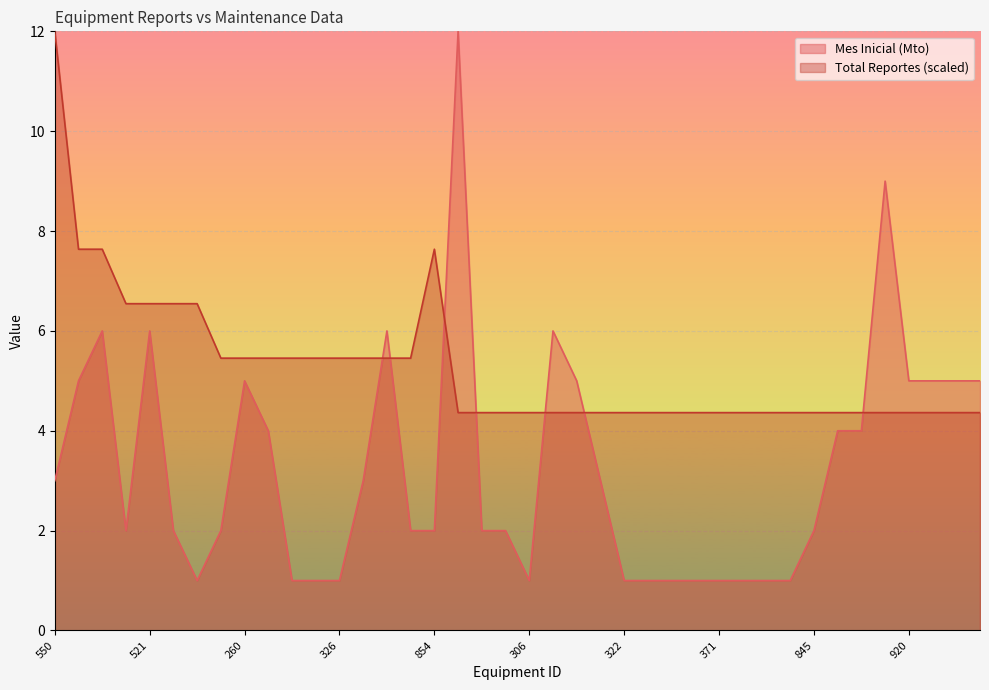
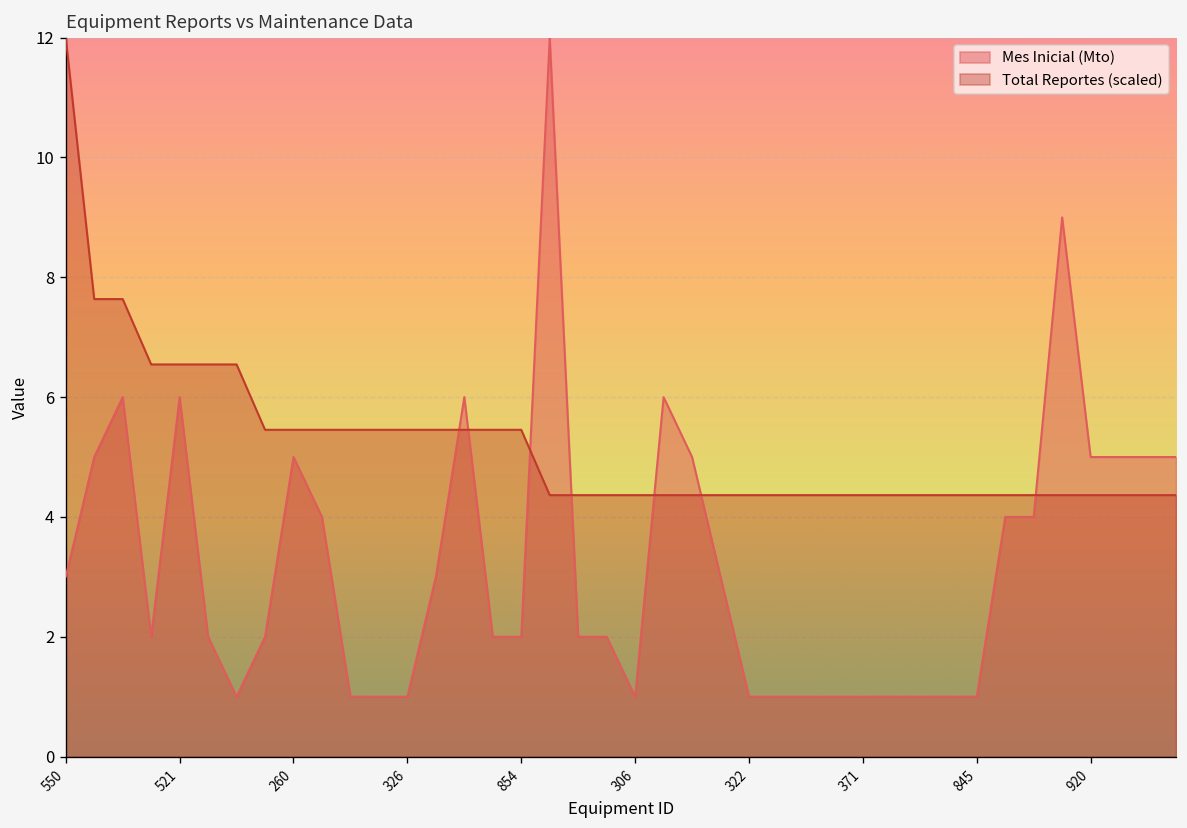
Total Reportes (scaled), 854: 7.6 -> 5.5
Mes Inicial (Mto), 845: 2 -> 1
